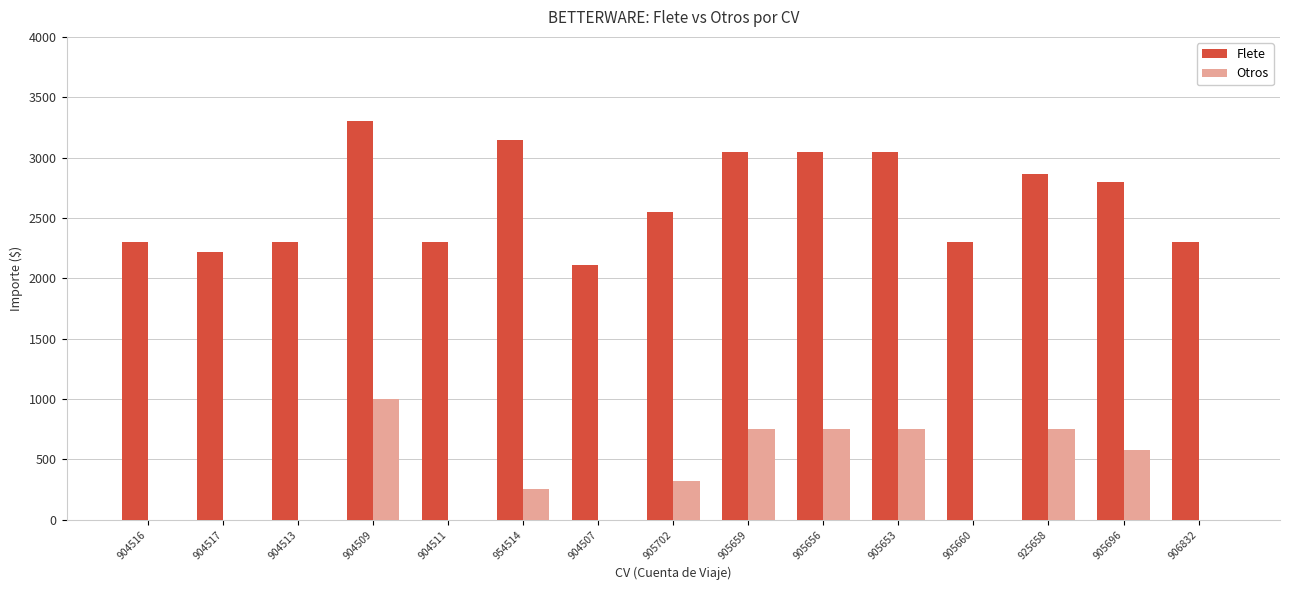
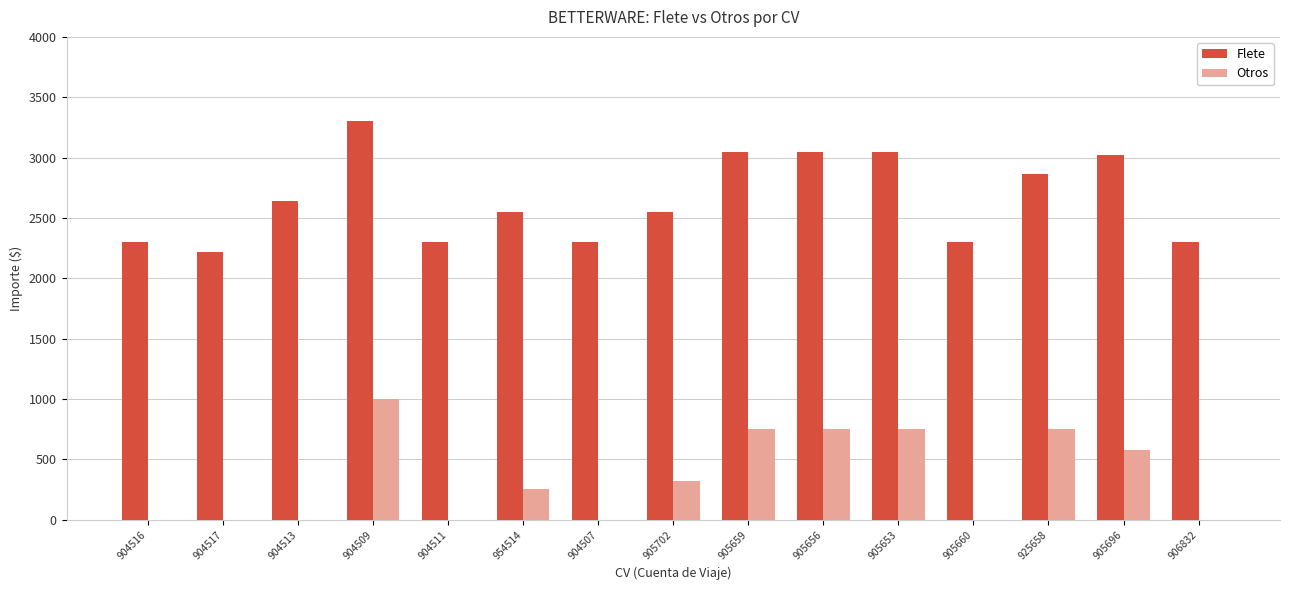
Flete, 904513: 2300 -> 2640
Flete, 954514: 3140 -> 2550
Flete, 904507: 2110 -> 2300
Flete, 905696: 2800 -> 3020
